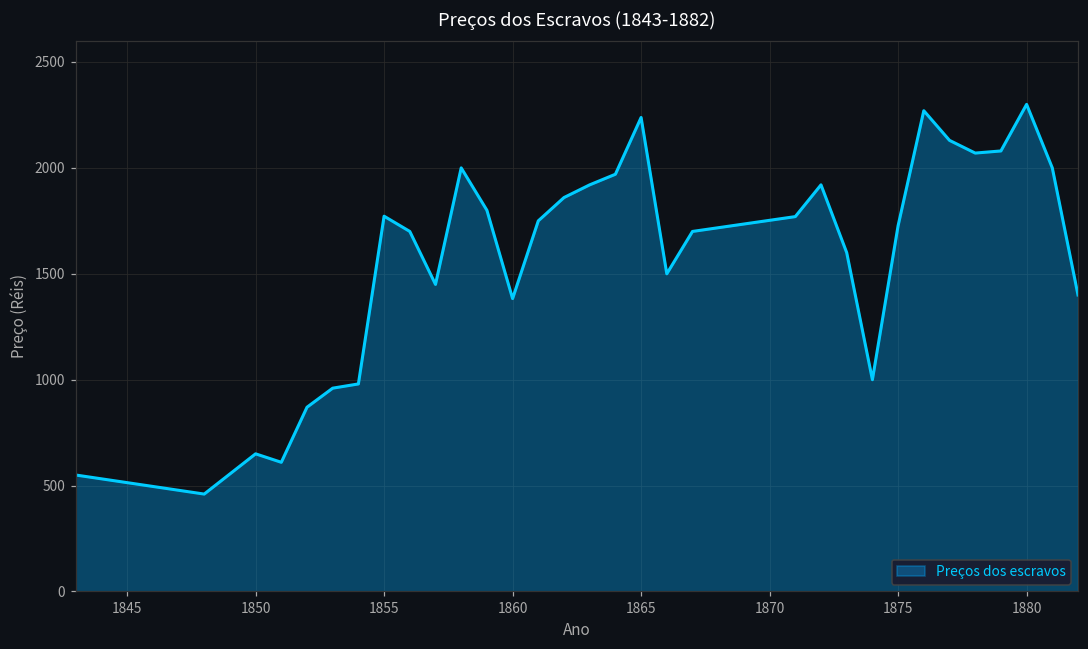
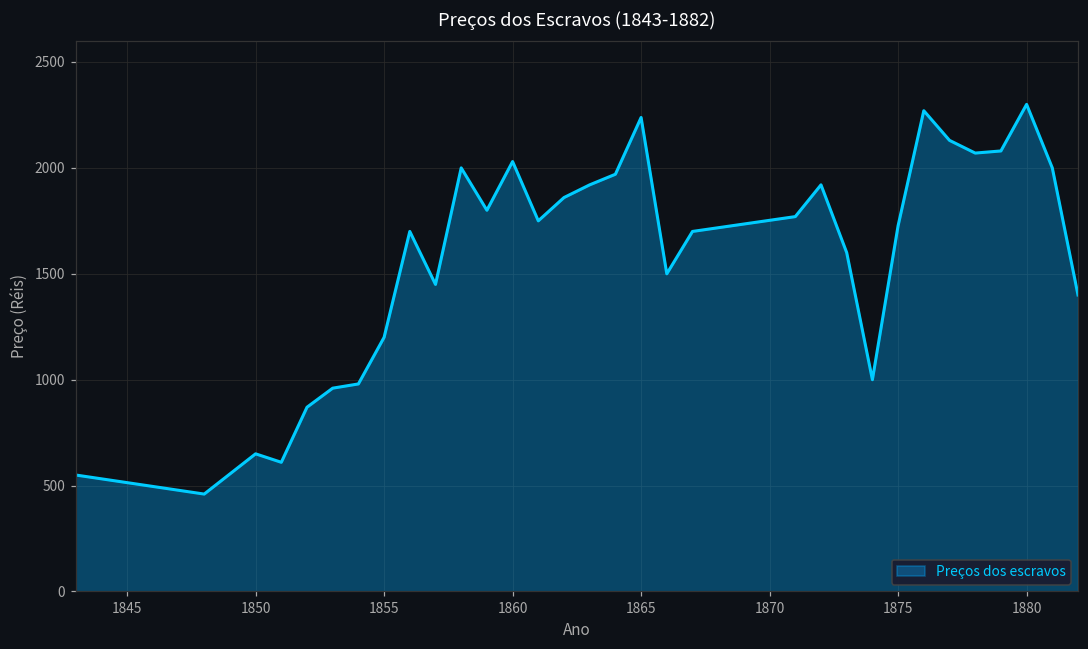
1855: 1770 -> 1200
1860: 1380 -> 2030
